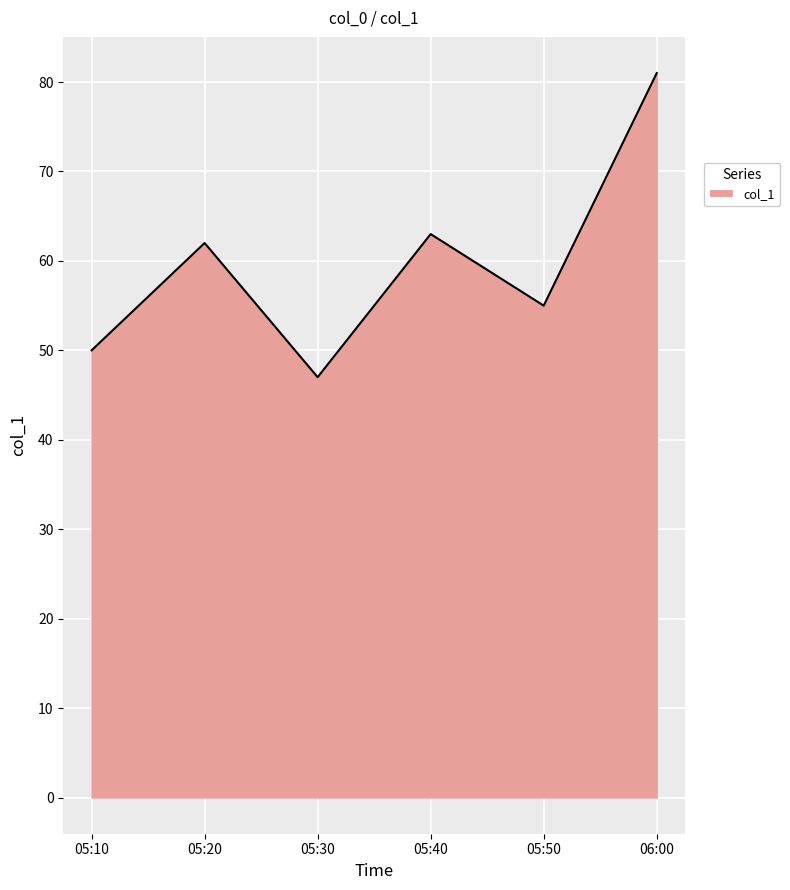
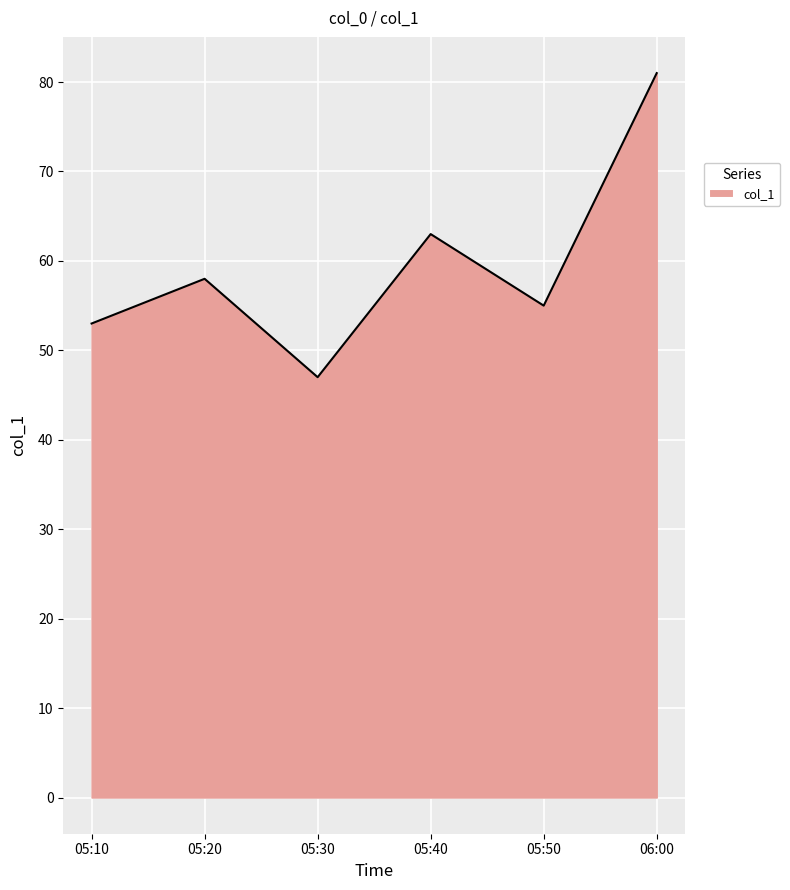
05:10: 50 -> 53
05:20: 62 -> 58
